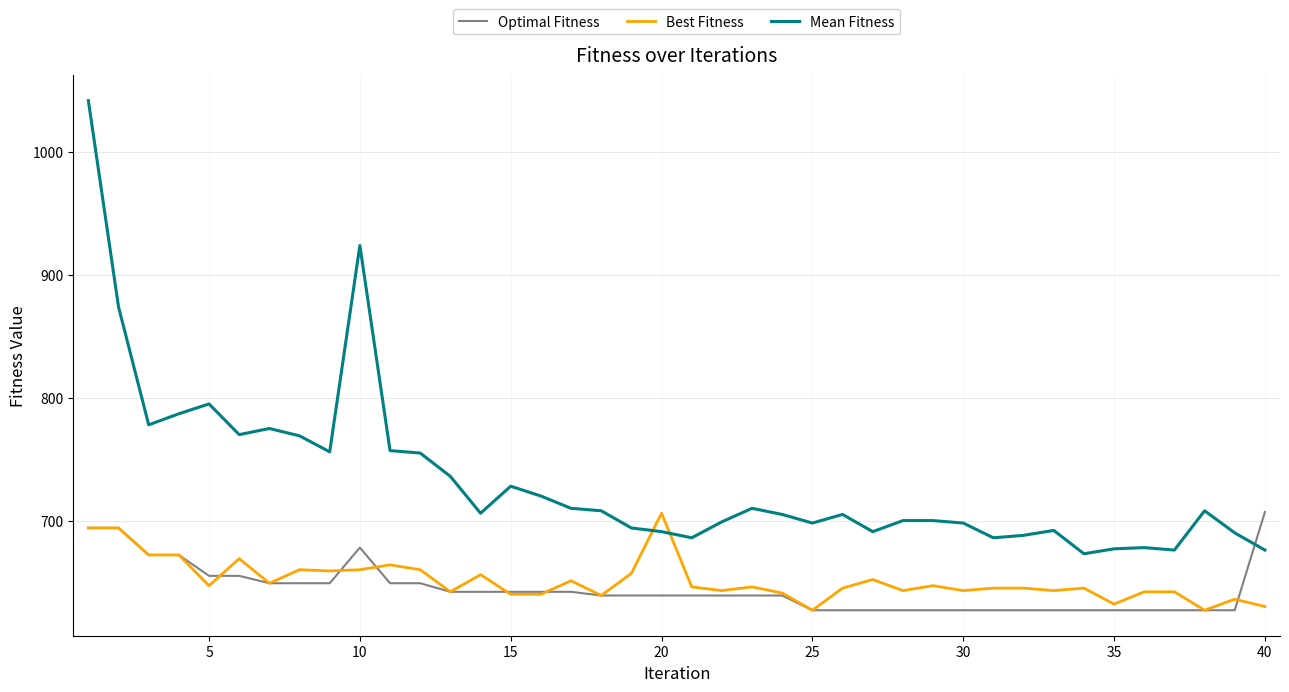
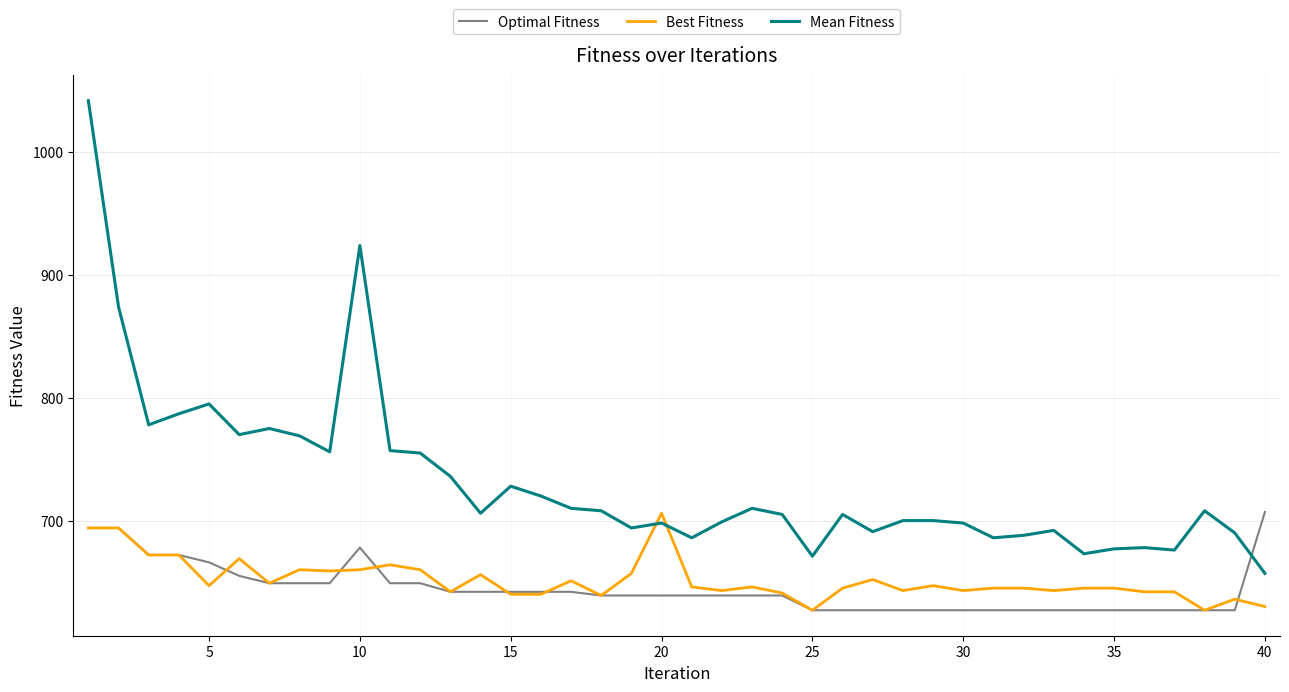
Optimal Fitness, 5: 655 -> 666
Mean Fitness, 20: 691 -> 698
Mean Fitness, 25: 698 -> 671
Best Fitness, 35: 632 -> 645
Mean Fitness, 40: 676 -> 657
